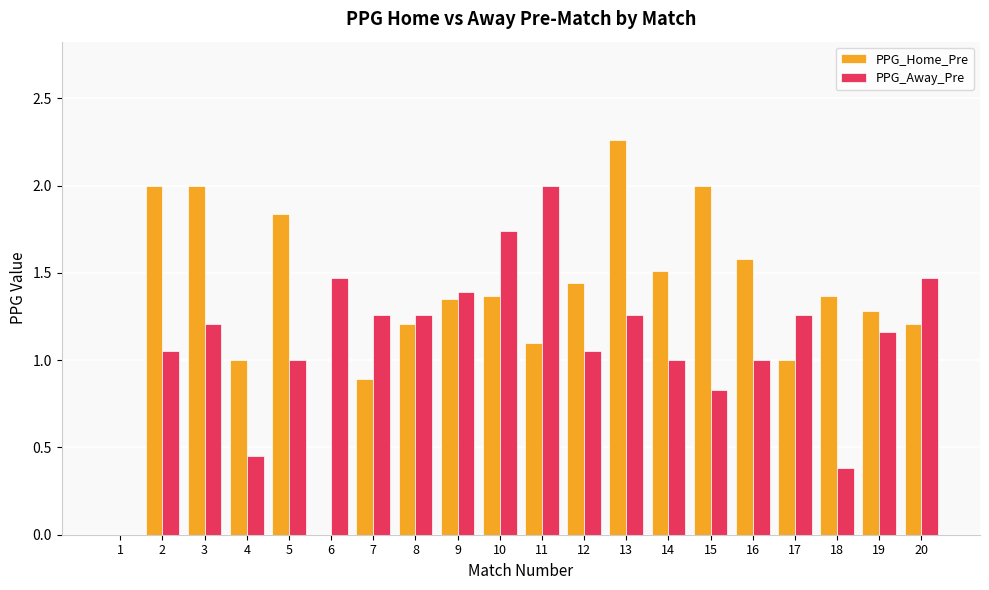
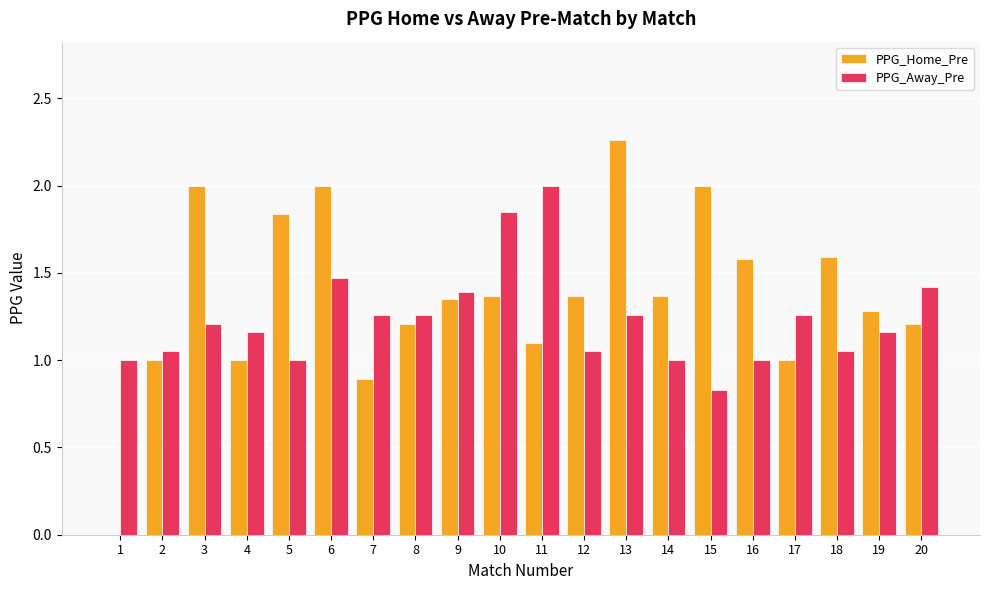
PPG_Away_Pre, 1: 0 -> 1
PPG_Home_Pre, 2: 2 -> 1
PPG_Away_Pre, 4: 0.45 -> 1.16
PPG_Home_Pre, 6: 0 -> 2
PPG_Away_Pre, 10: 1.74 -> 1.85
PPG_Home_Pre, 12: 1.44 -> 1.37
PPG_Home_Pre, 14: 1.51 -> 1.37
PPG_Home_Pre, 18: 1.37 -> 1.59
PPG_Away_Pre, 18: 0.38 -> 1.05
PPG_Away_Pre, 20: 1.47 -> 1.42
